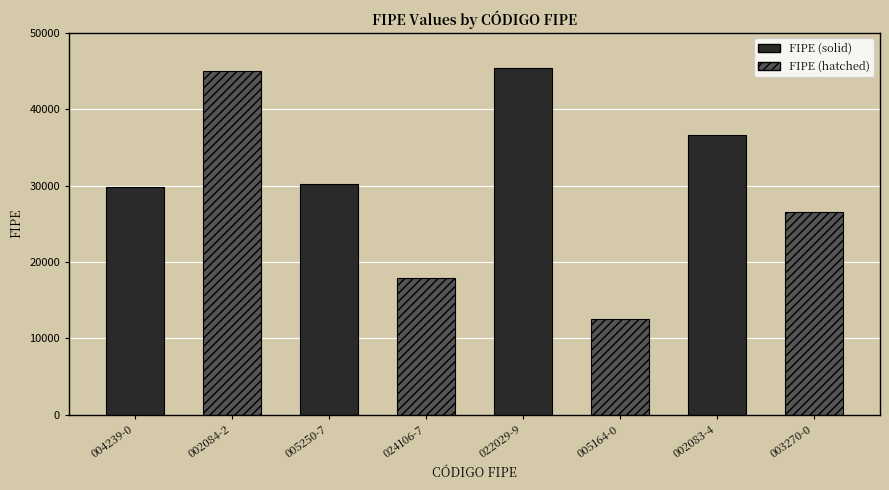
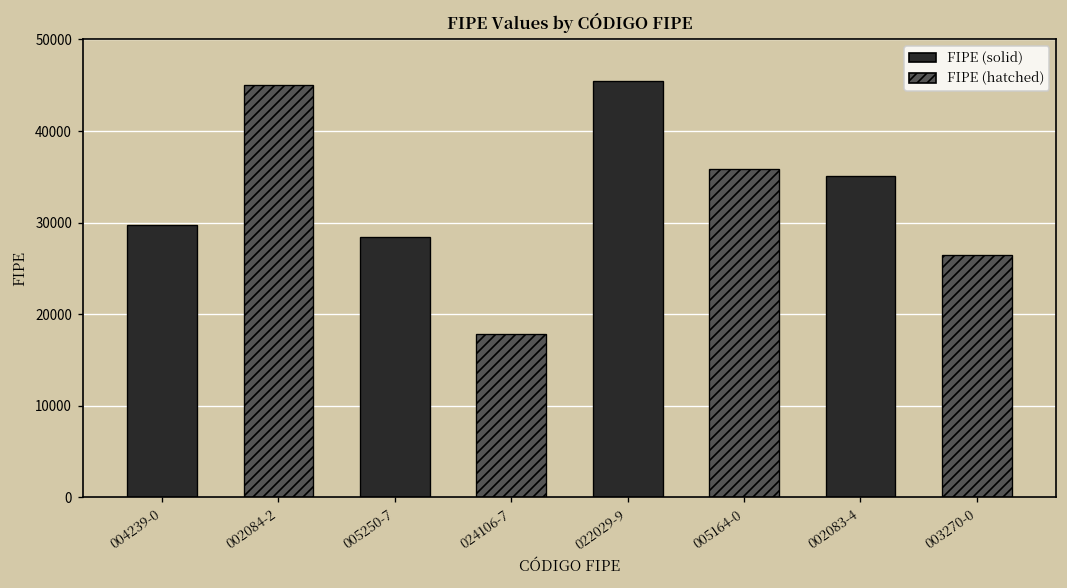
005250-7: 30000 -> 28000
005164-0: 13000 -> 36000
002083-4: 37000 -> 35000
